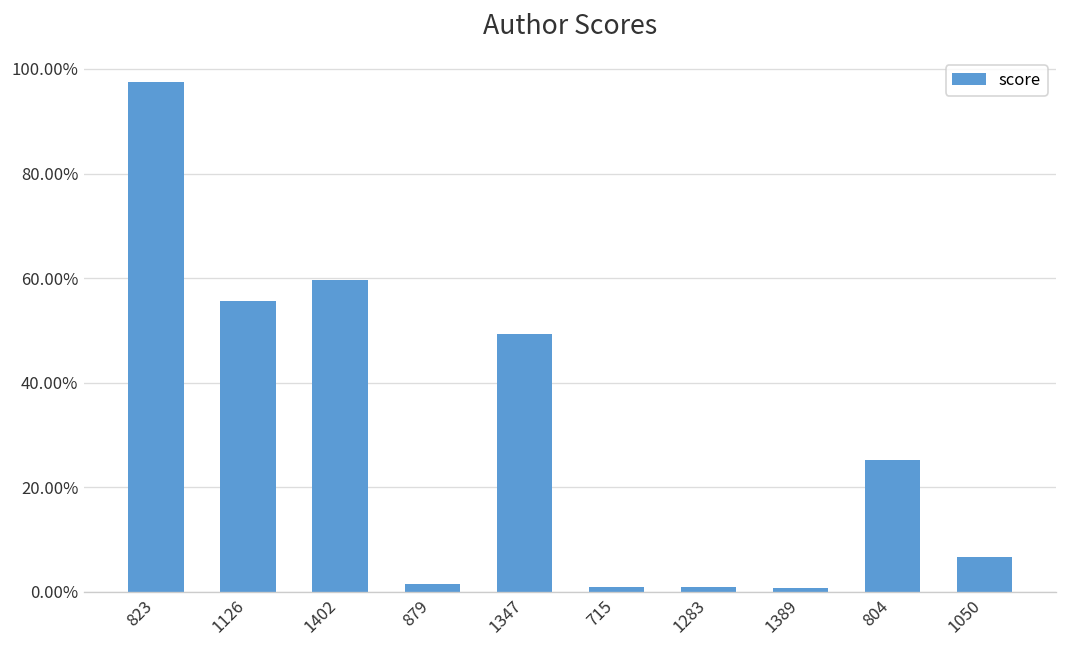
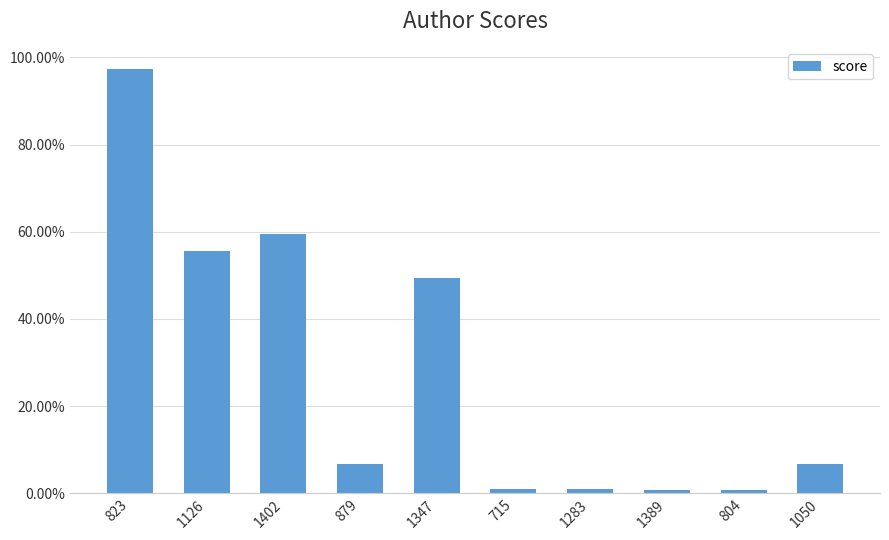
879: 2% -> 7%
804: 25% -> 1%
